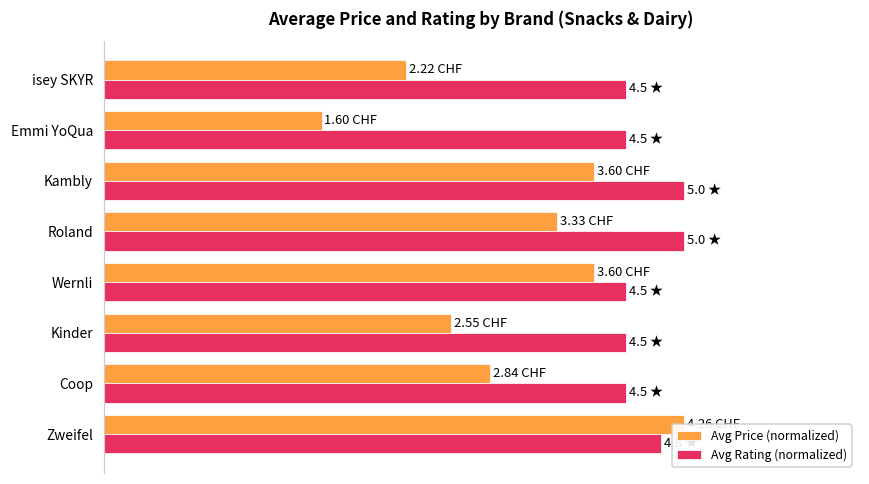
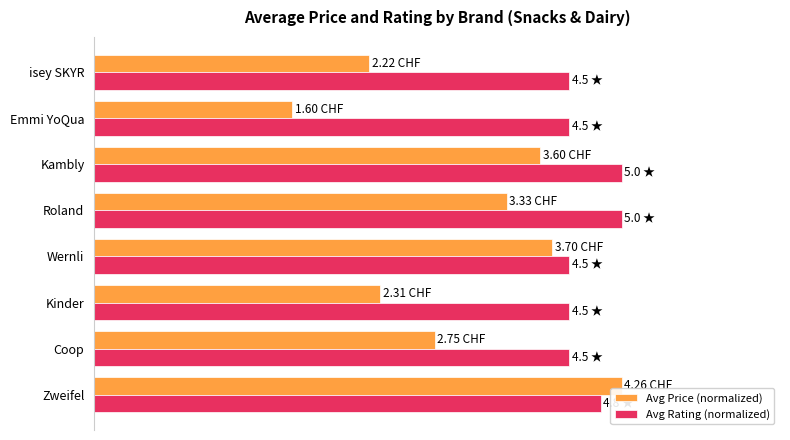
Avg Price (normalized), Wernli: 3.60 -> 3.70
Avg Price (normalized), Kinder: 2.55 -> 2.31
Avg Price (normalized), Coop: 2.84 -> 2.75
